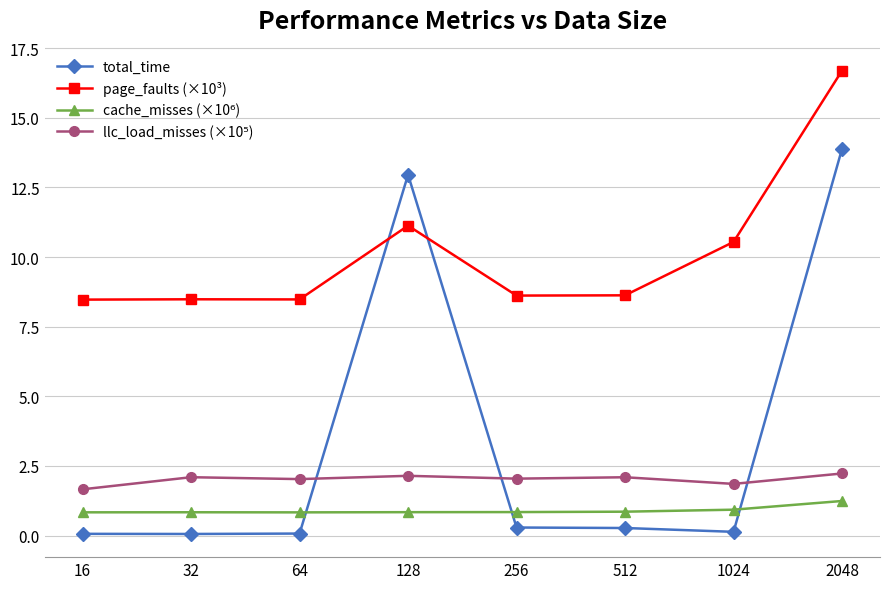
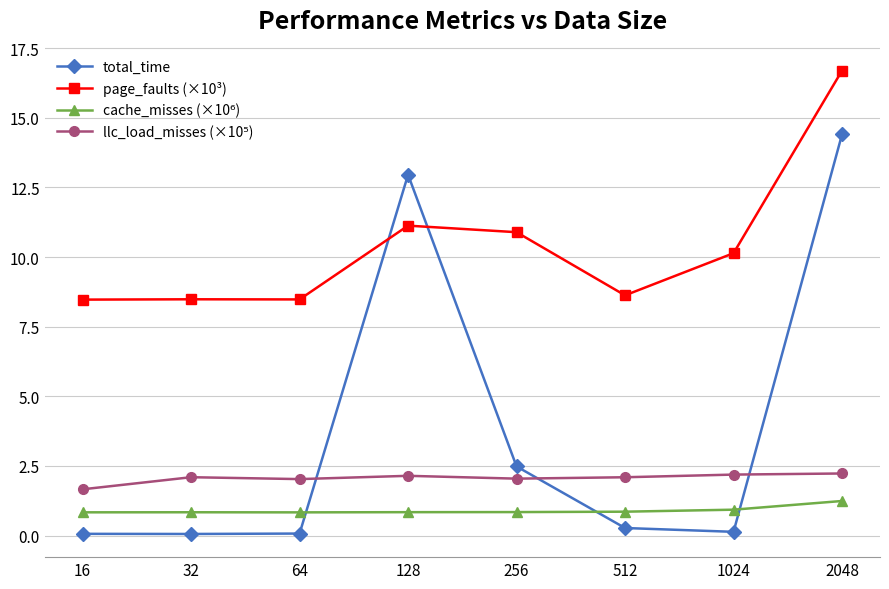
total_time, 256: 0.3 -> 2.5
page_faults (×10³), 256: 8.6 -> 10.9
page_faults (×10³), 1024: 10.5 -> 10.1
llc_load_misses (×10⁵), 1024: 1.9 -> 2.2
total_time, 2048: 13.9 -> 14.4
